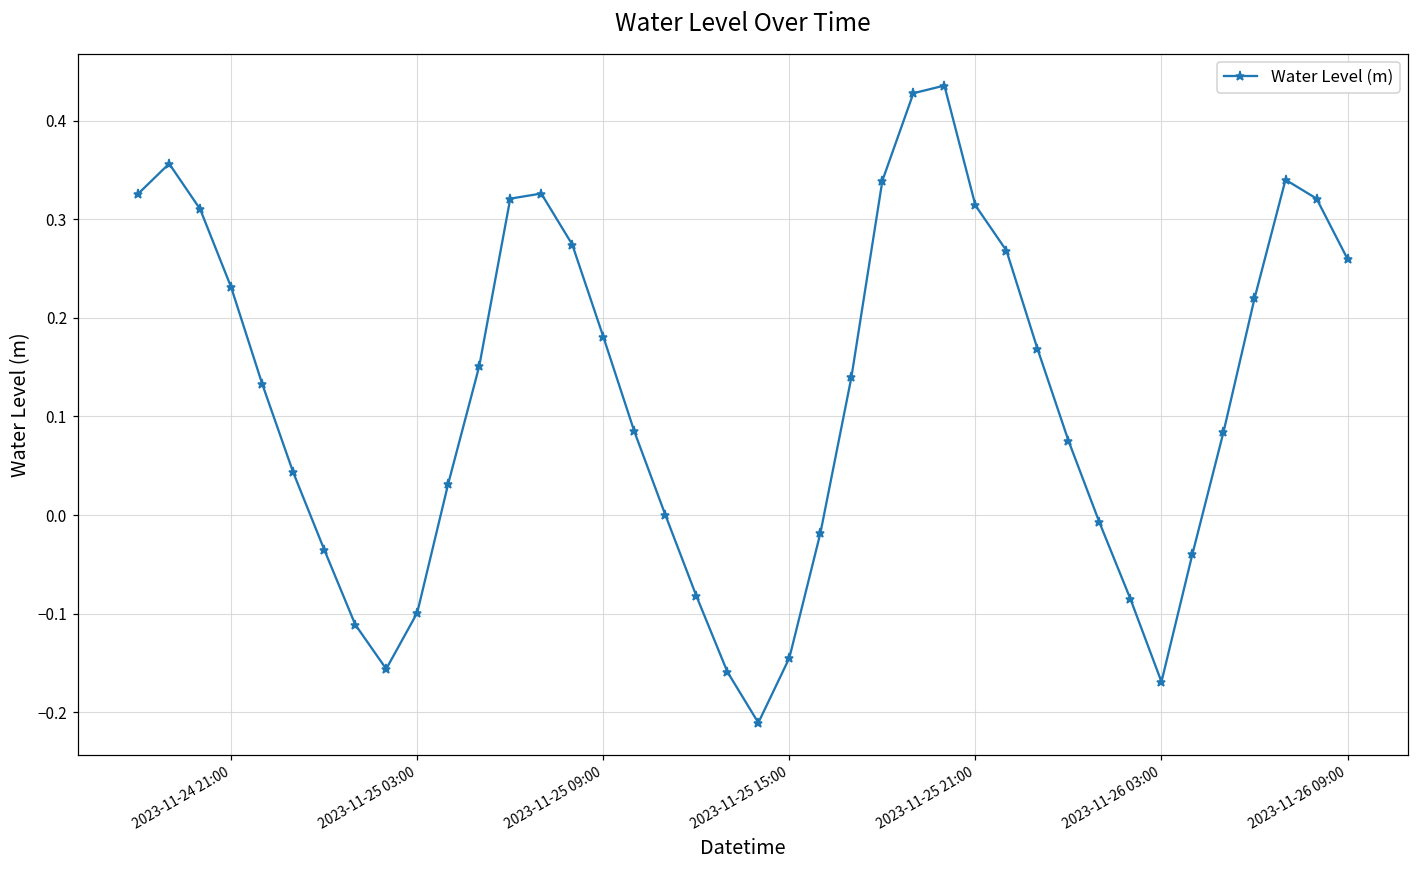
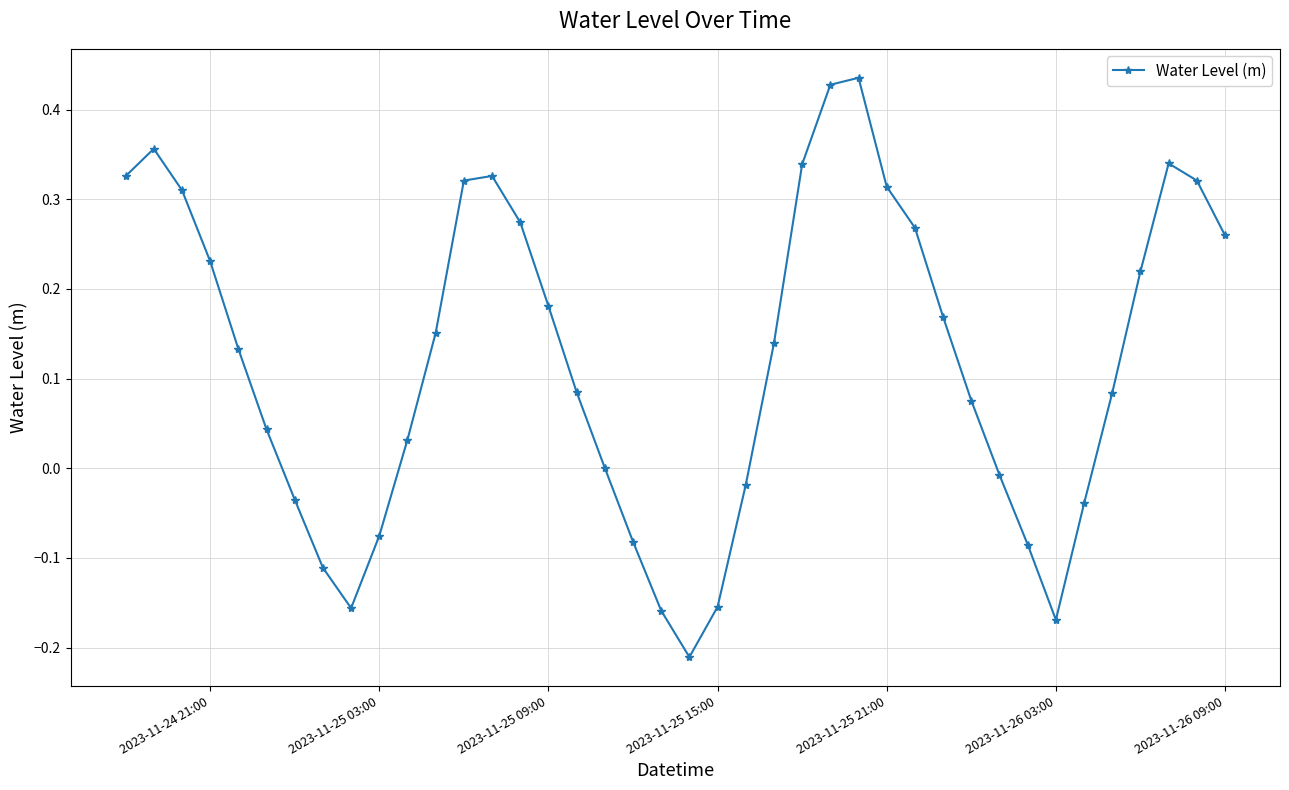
2023-11-25 03:00: -0.10 -> -0.08
2023-11-25 15:00: -0.14 -> -0.15
